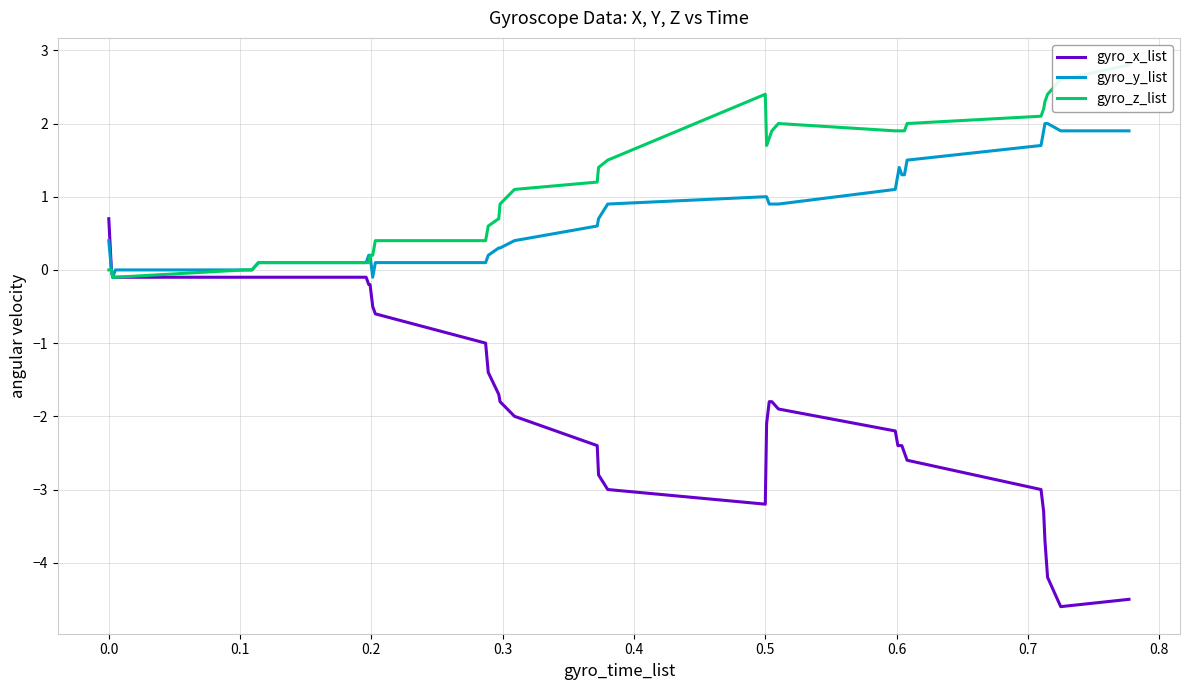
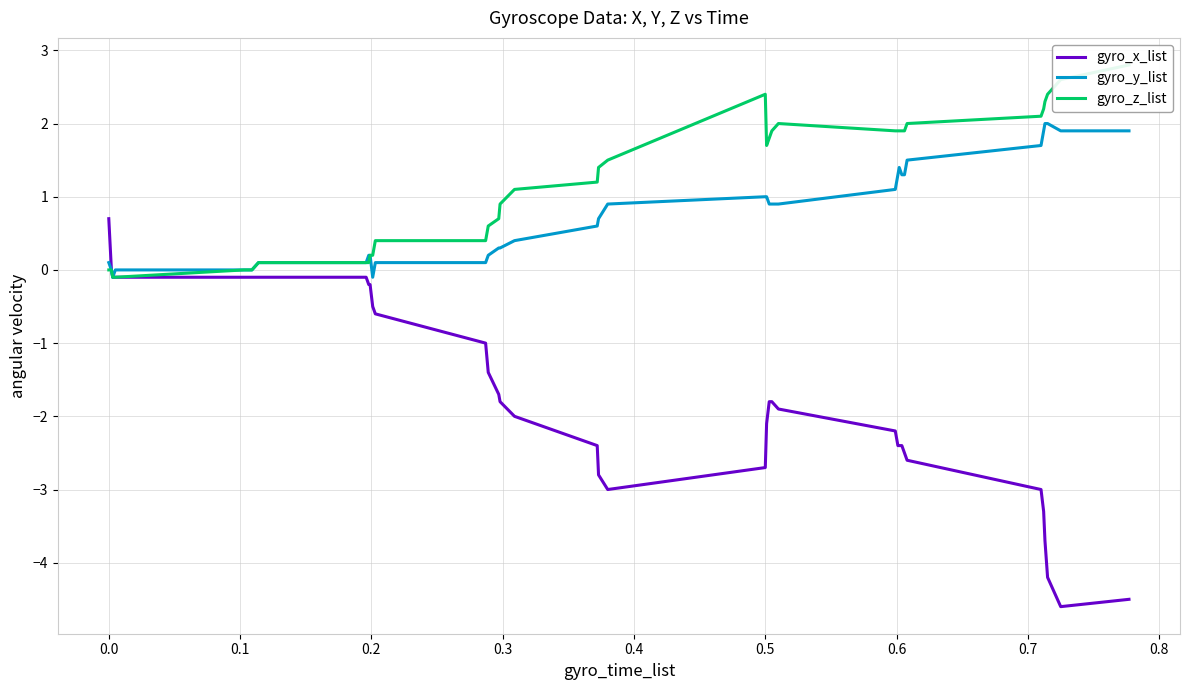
gyro_y_list, 0.0: 0.4 -> 0.1
gyro_x_list, 0.5: -3.2 -> -2.7
